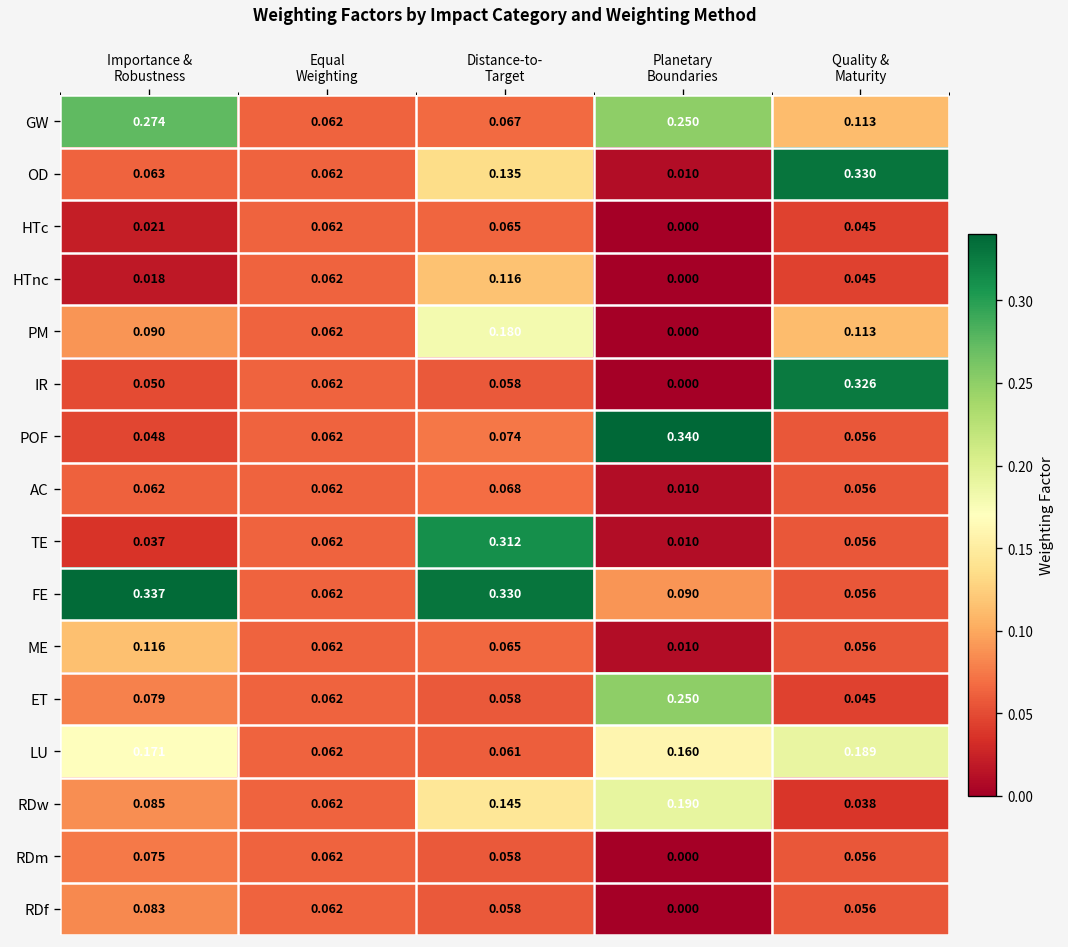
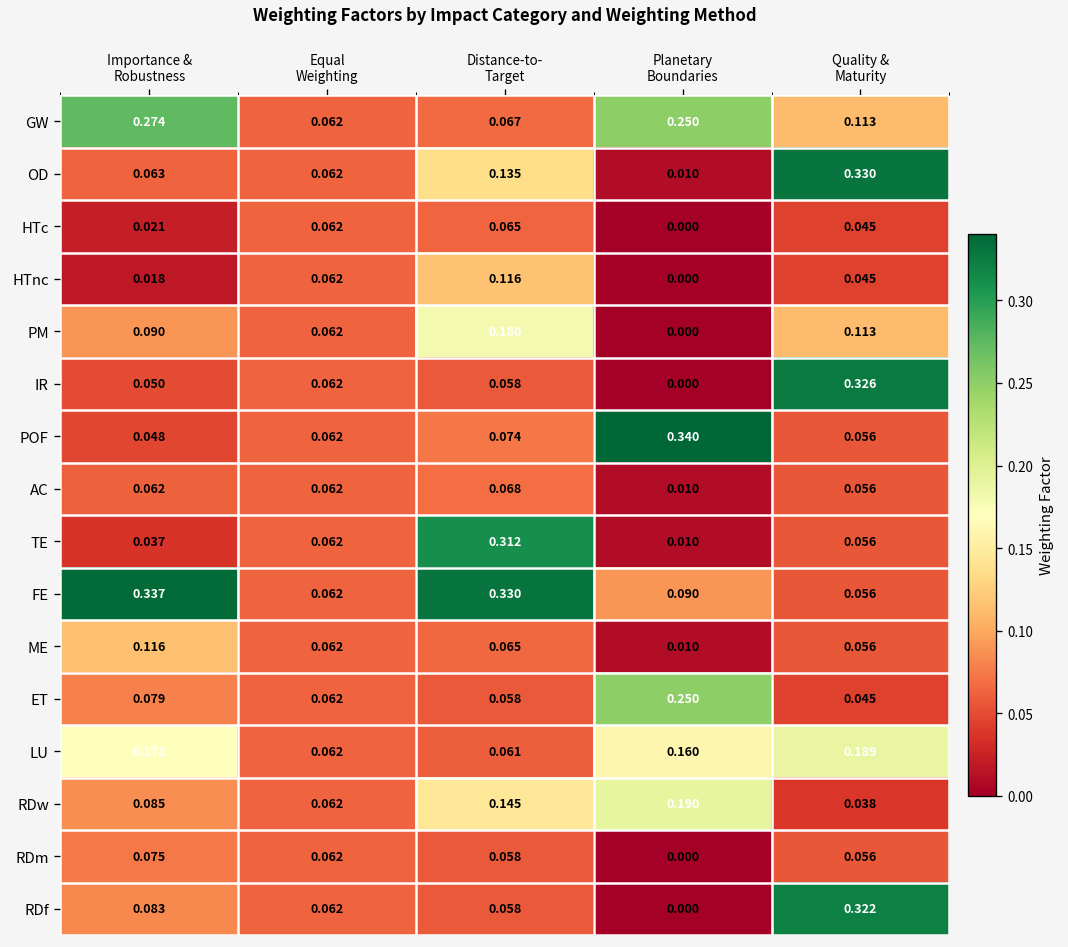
RDf, Quality & Maturity: 0.056 -> 0.322
